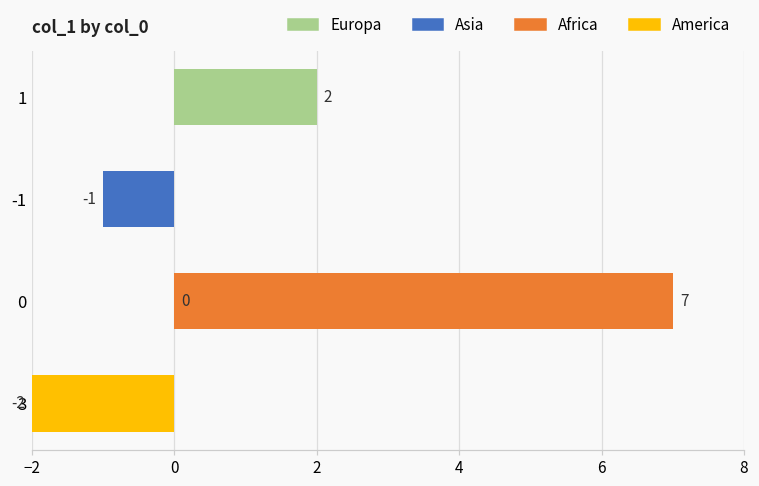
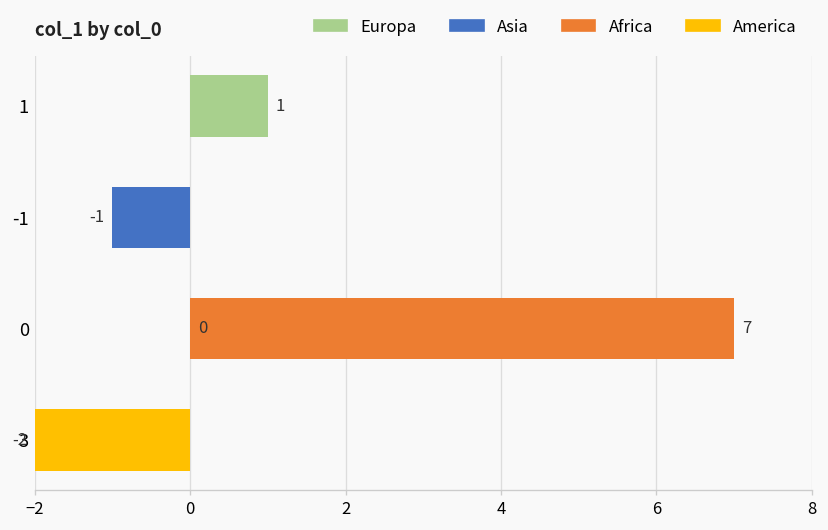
1: 2 -> 1
